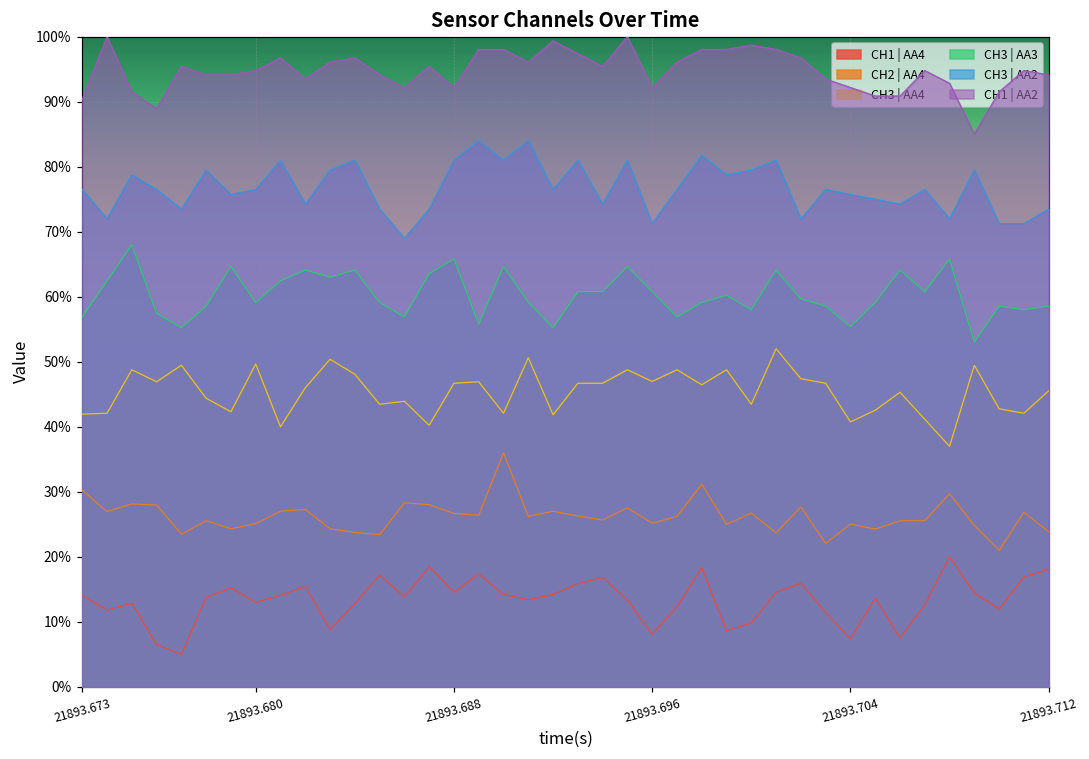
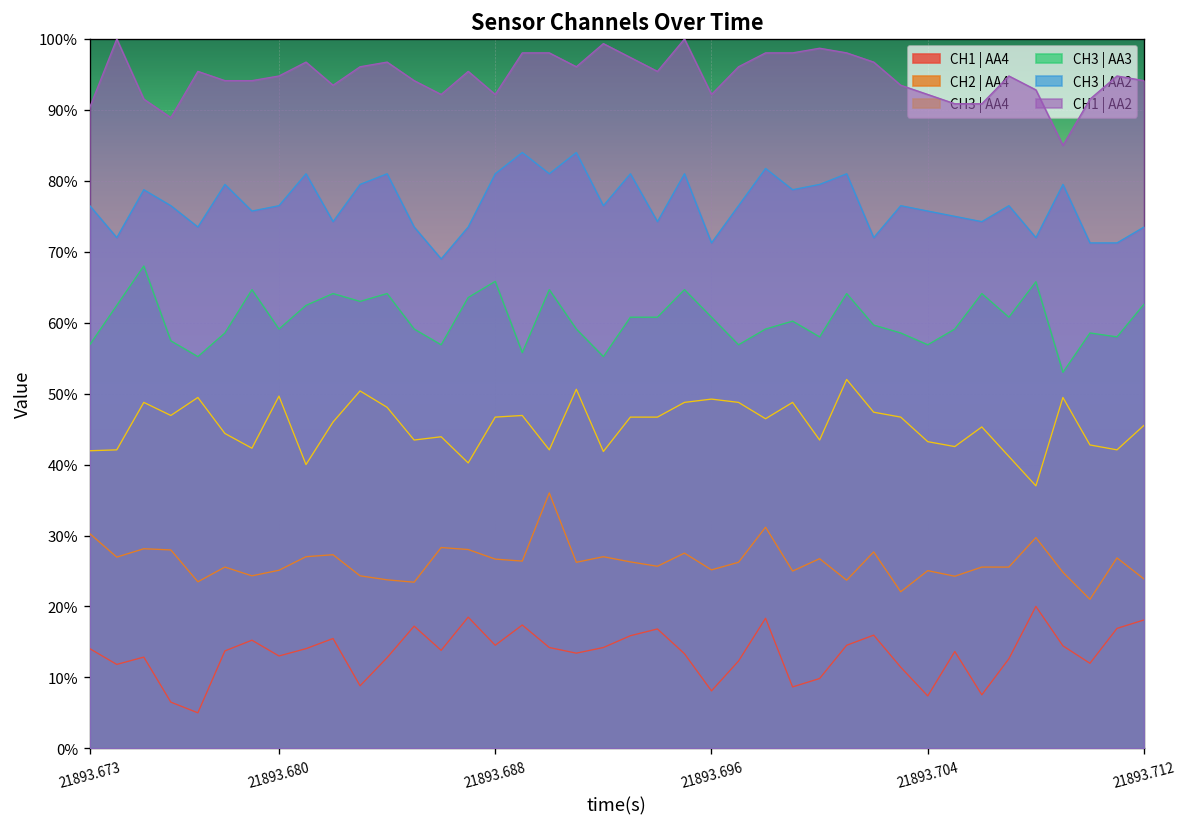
CH3 | AA4, 21893.696: 47% -> 49%
CH3 | AA4, 21893.704: 41% -> 43%
CH3 | AA3, 21893.704: 55% -> 57%
CH3 | AA3, 21893.712: 59% -> 63%
